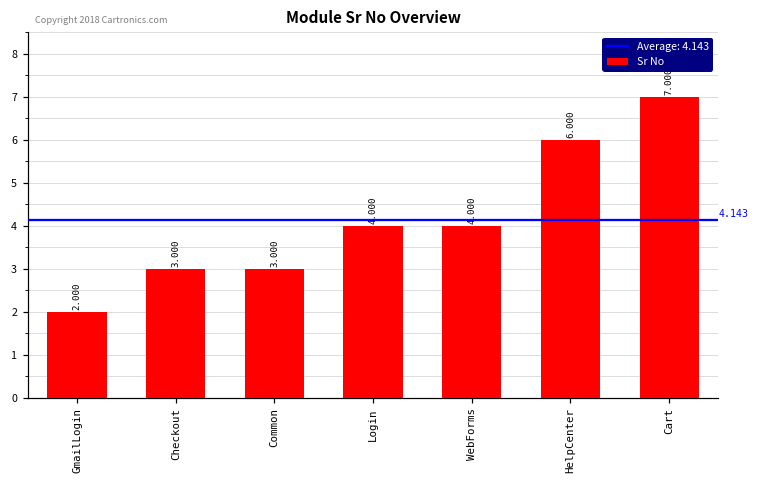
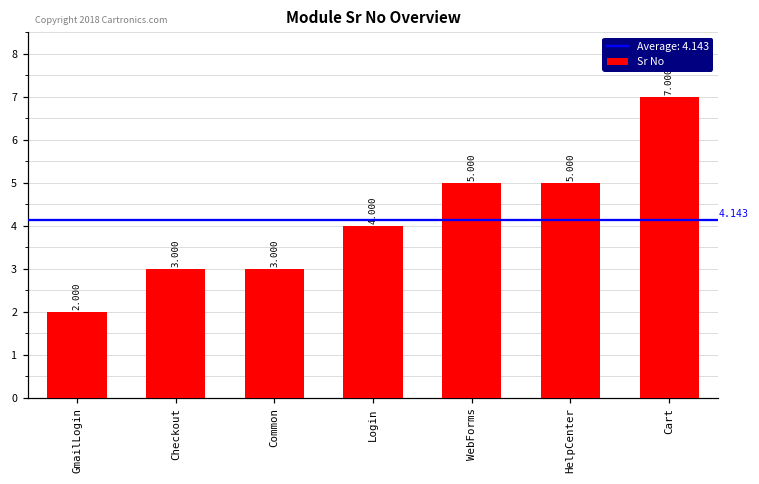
WebForms: 4.000 -> 5.000
HelpCenter: 6.000 -> 5.000
